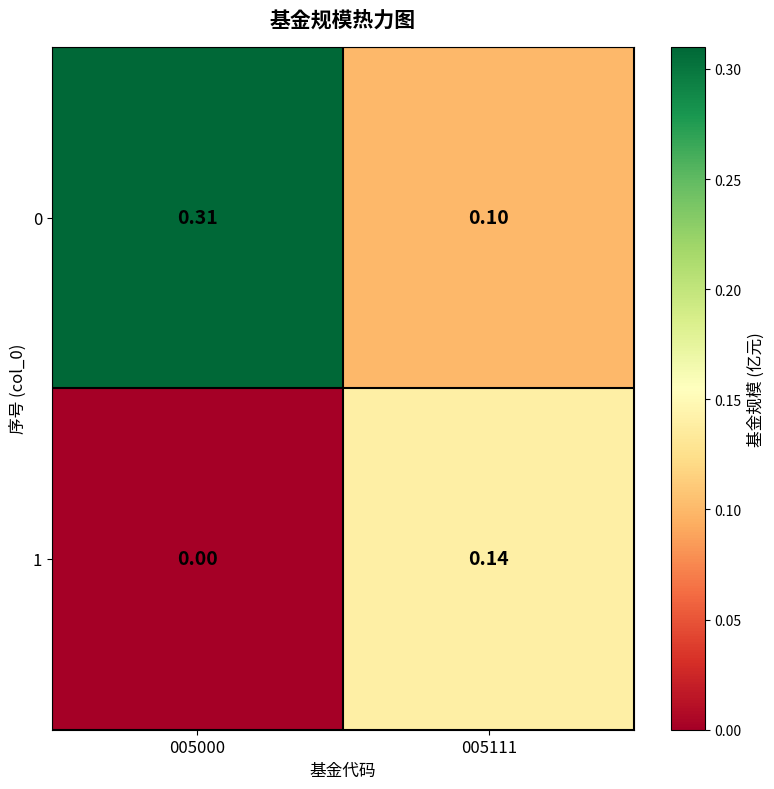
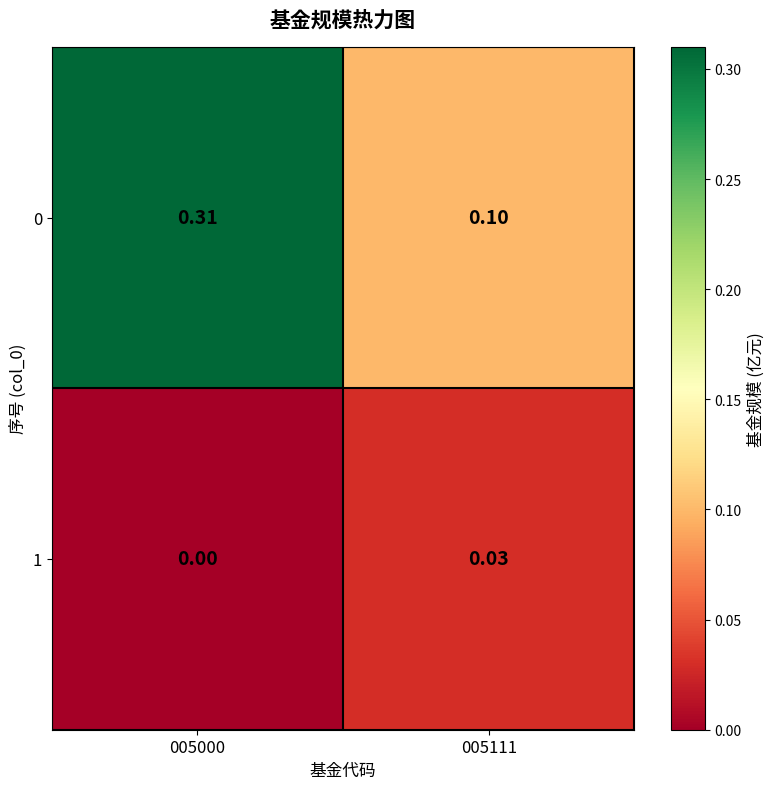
1, 005111: 0.14 -> 0.03
